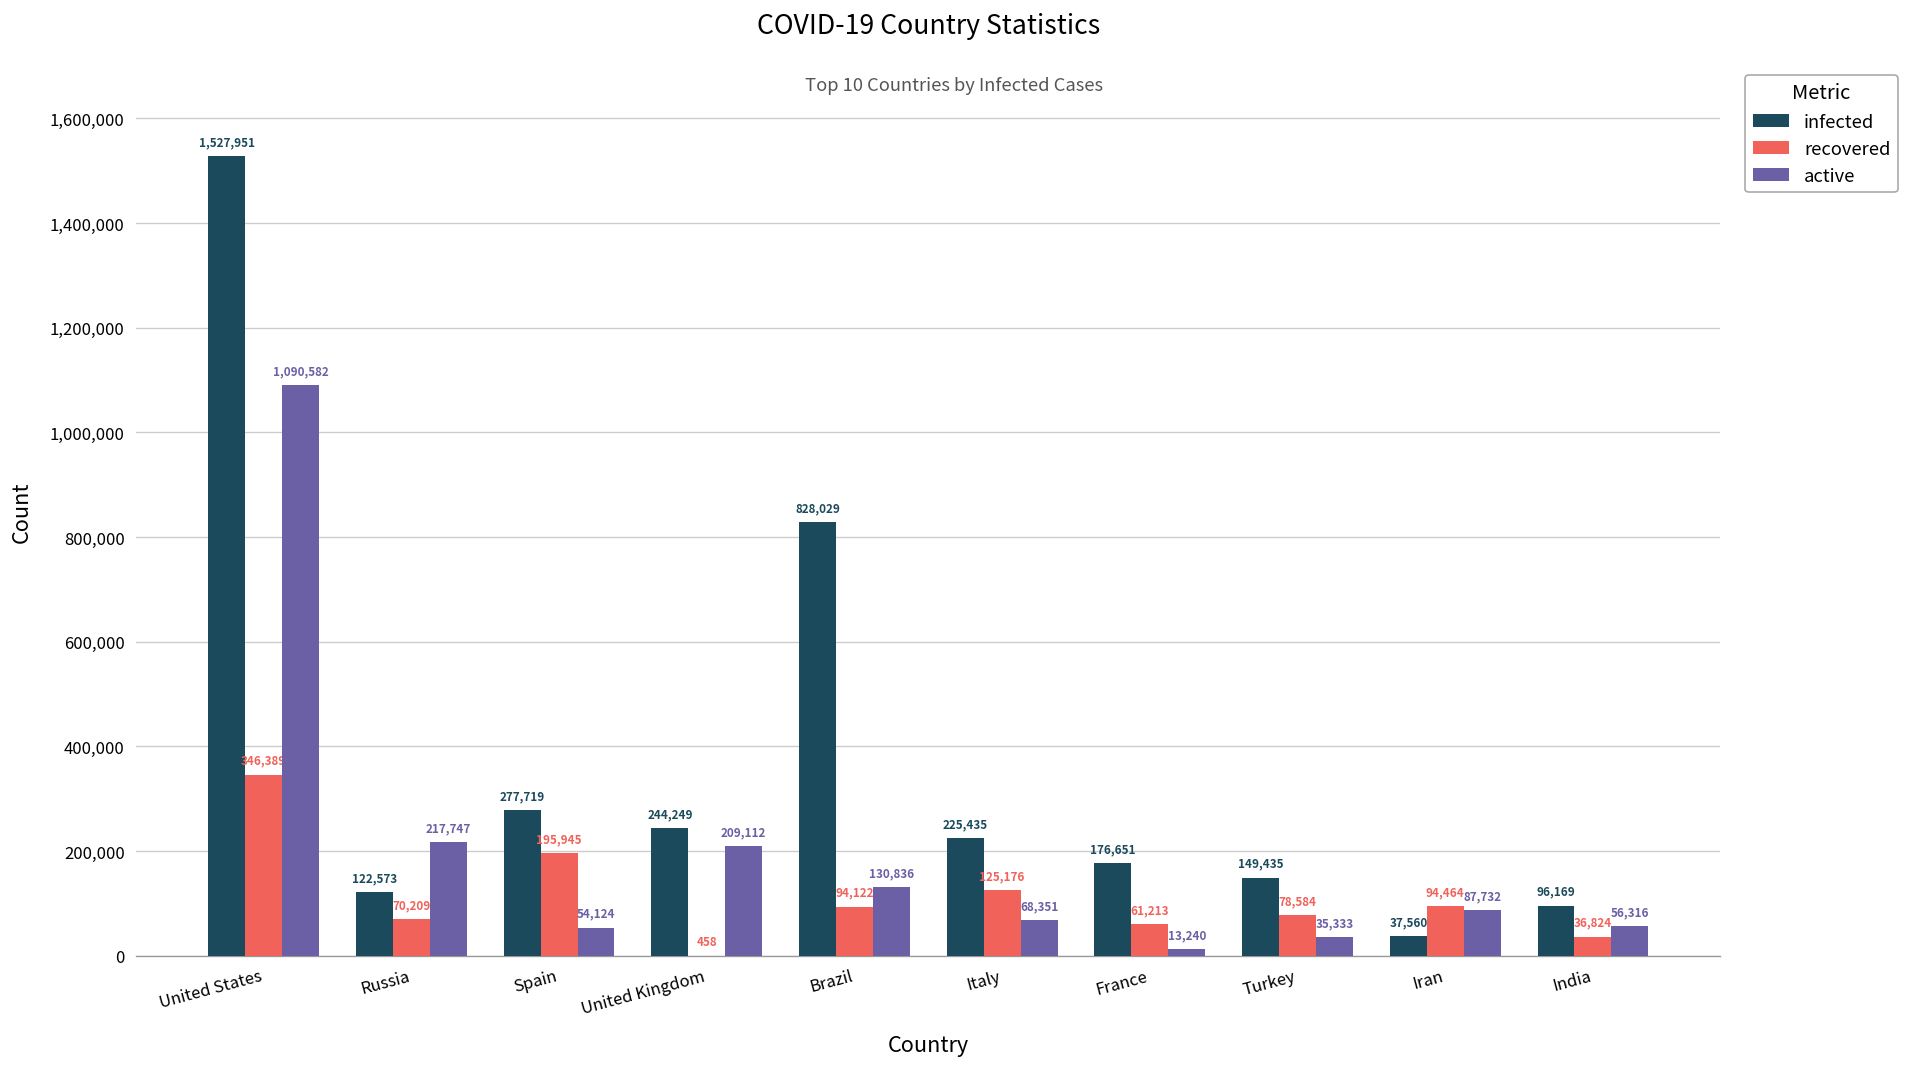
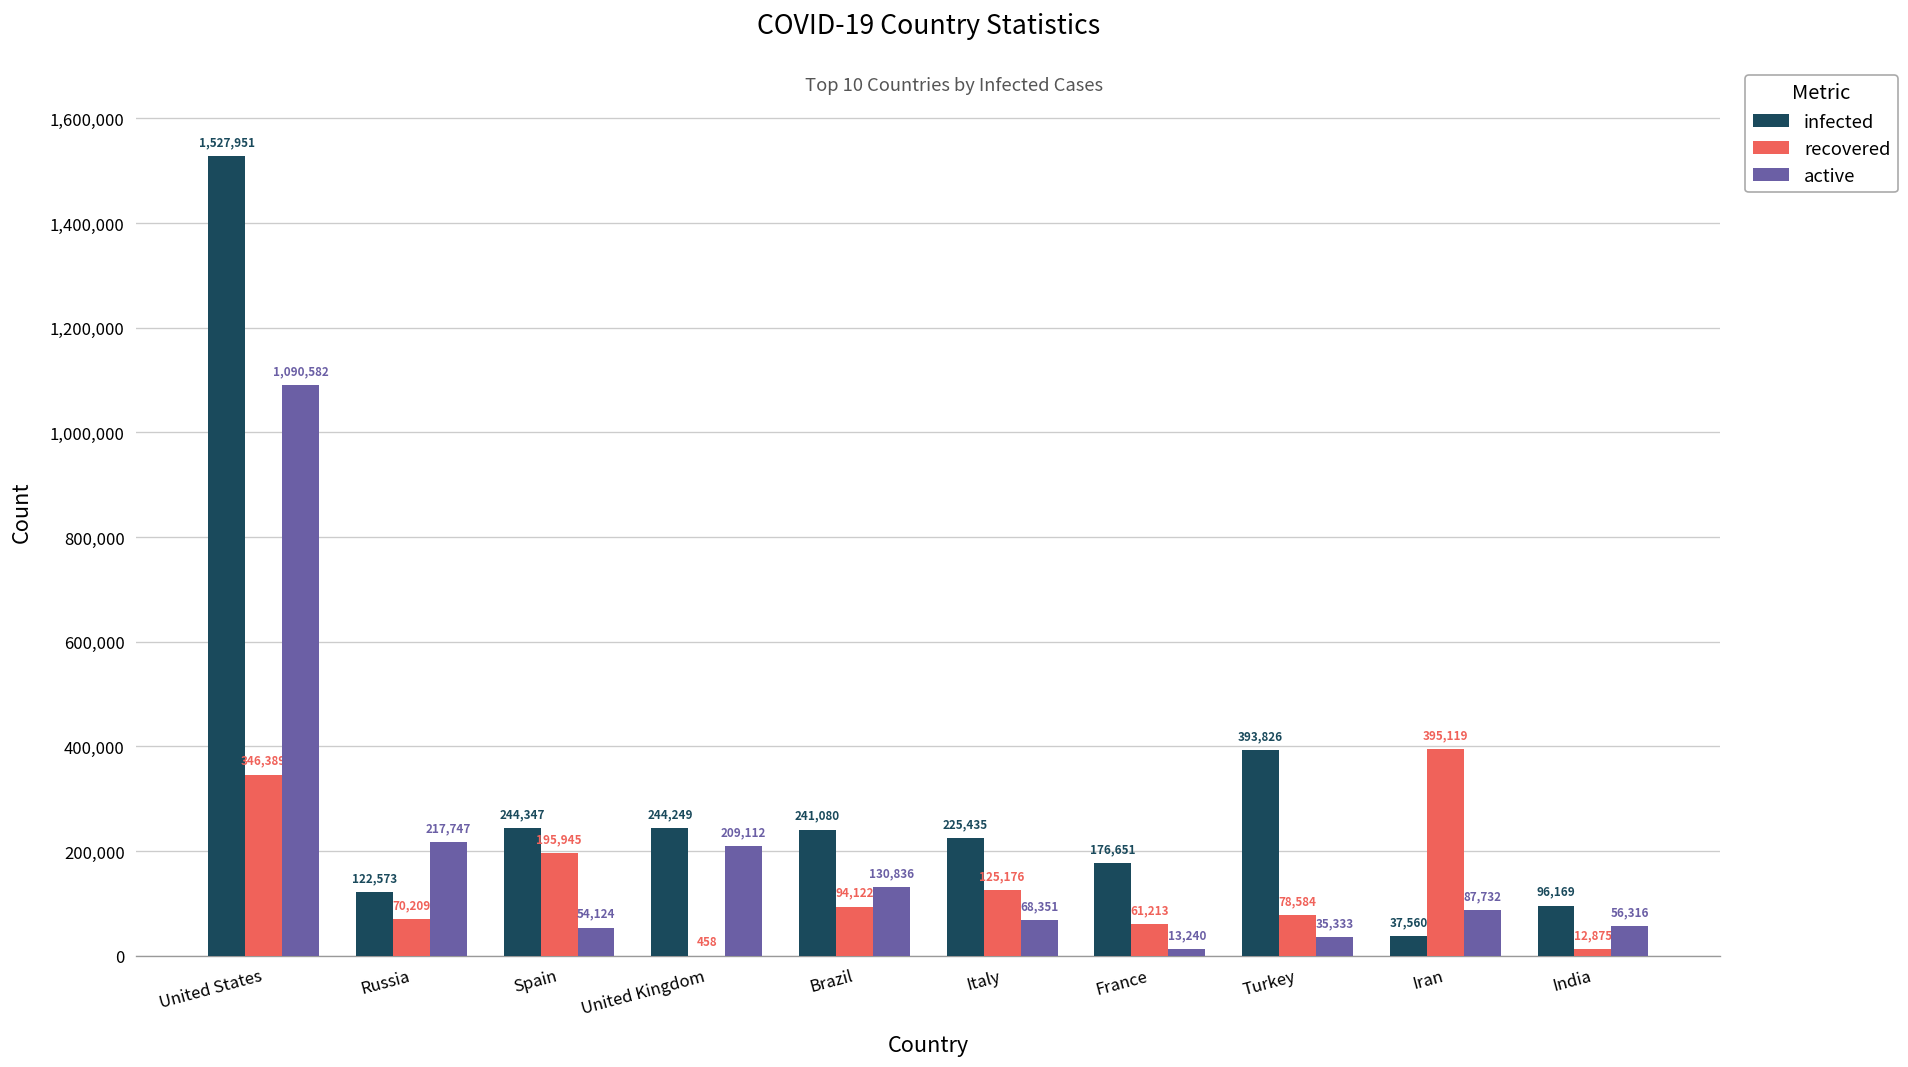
infected, Spain: 277,719 -> 244,347
infected, Brazil: 828,029 -> 241,080
infected, Turkey: 149,435 -> 393,826
recovered, Iran: 94,464 -> 395,119
recovered, India: 36,824 -> 12,875
